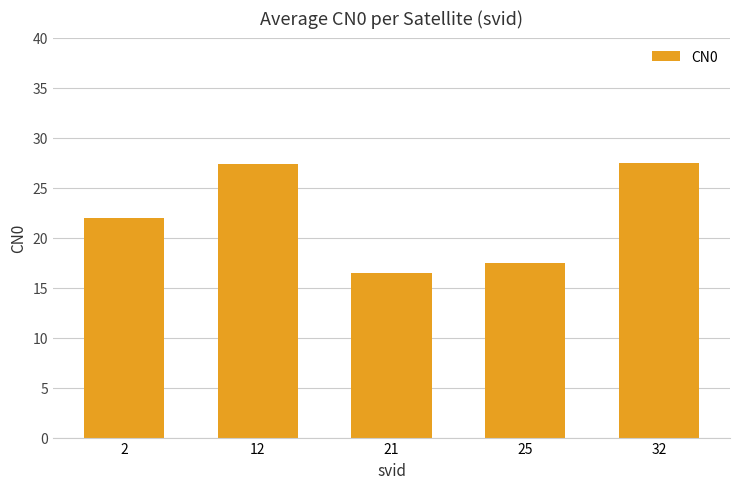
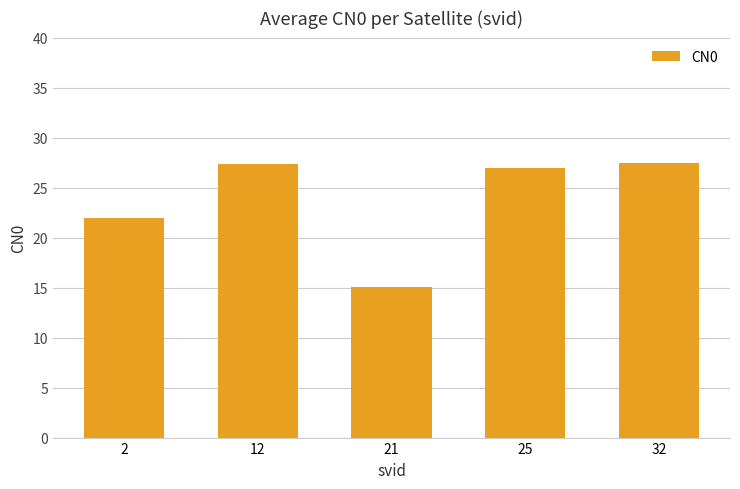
21: 17 -> 15
25: 18 -> 27
